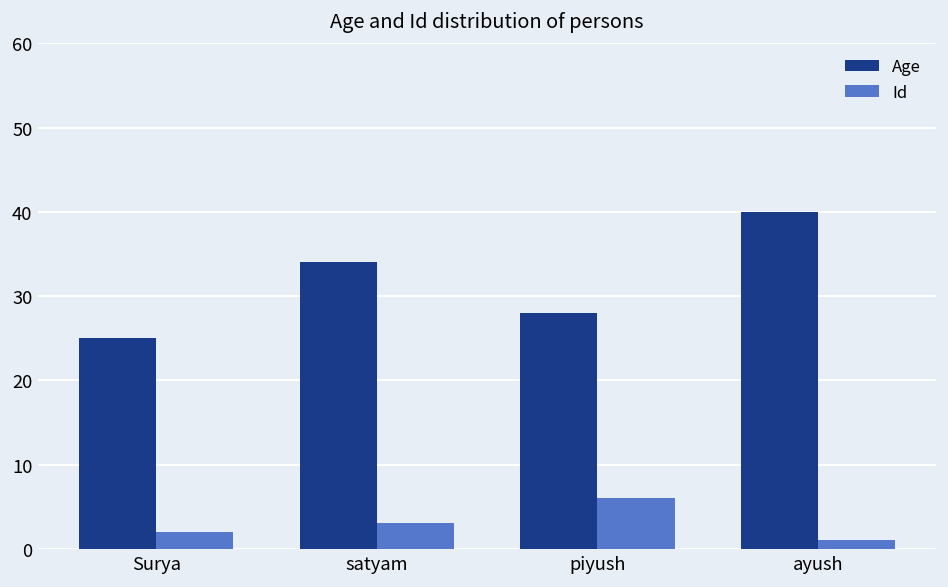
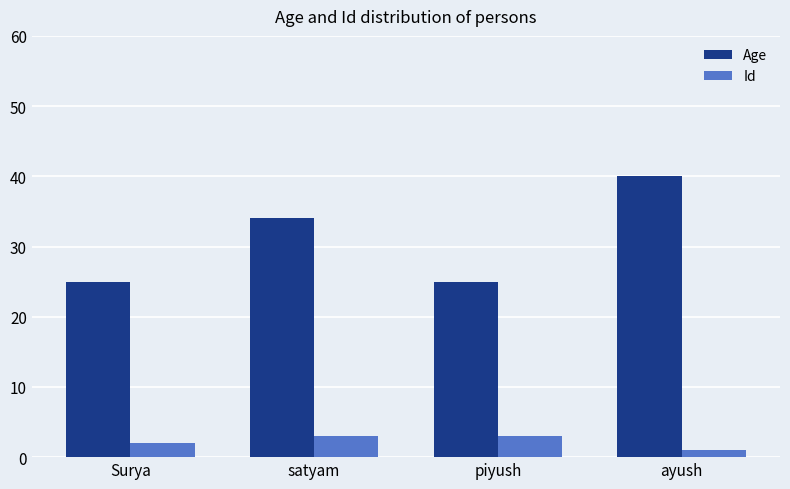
Age, piyush: 28 -> 25
Id, piyush: 6 -> 3
